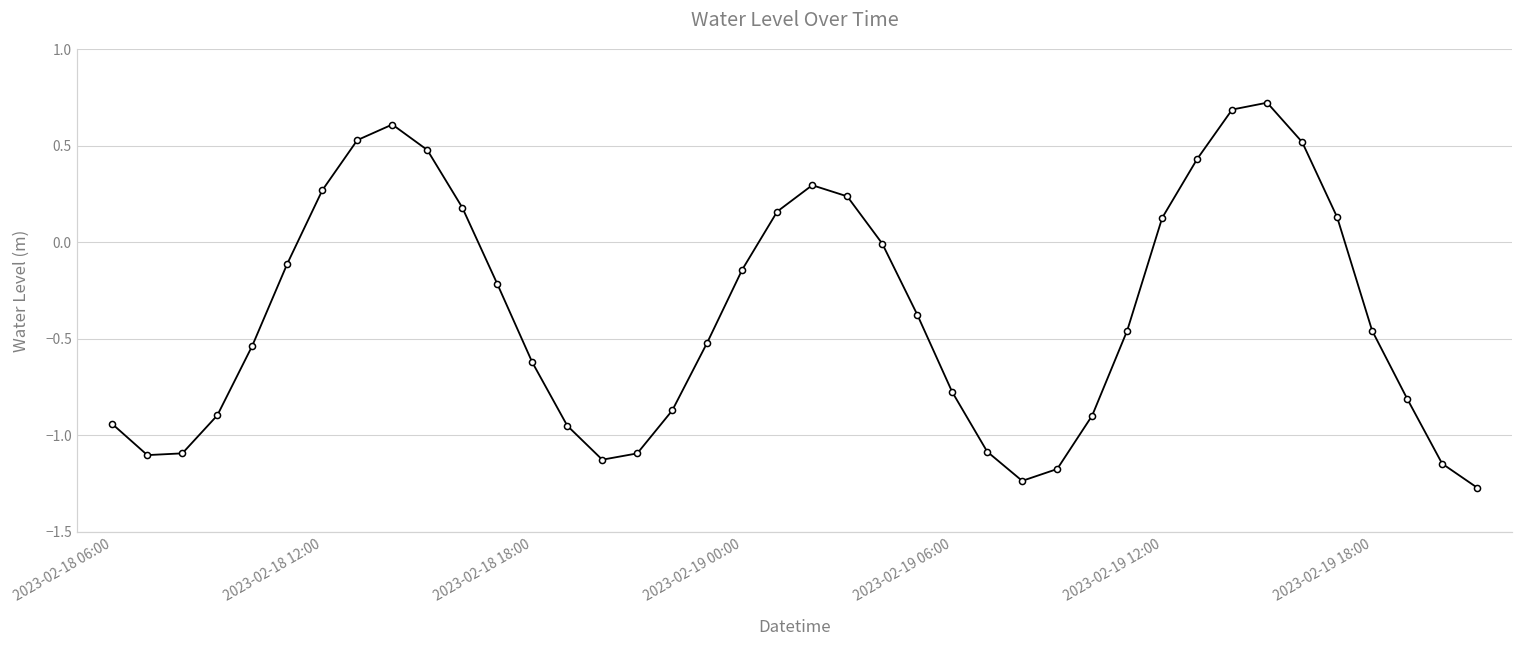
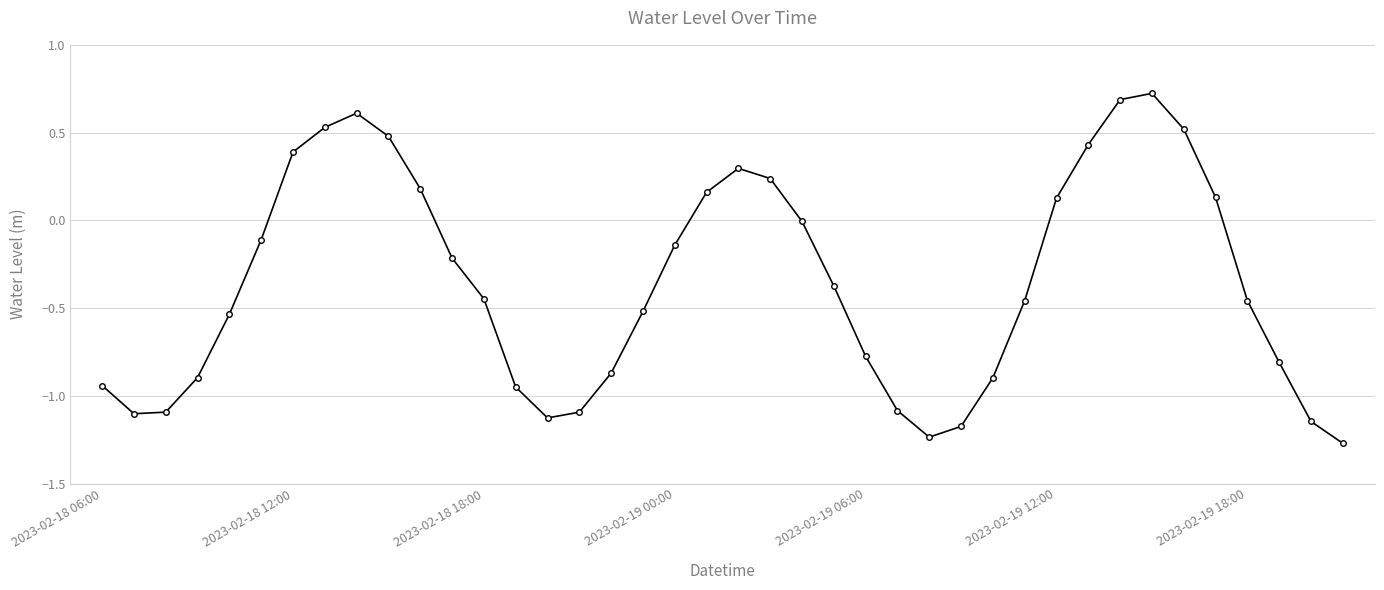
2023-02-18 12:00: 0.27 -> 0.39
2023-02-18 18:00: -0.62 -> -0.45
